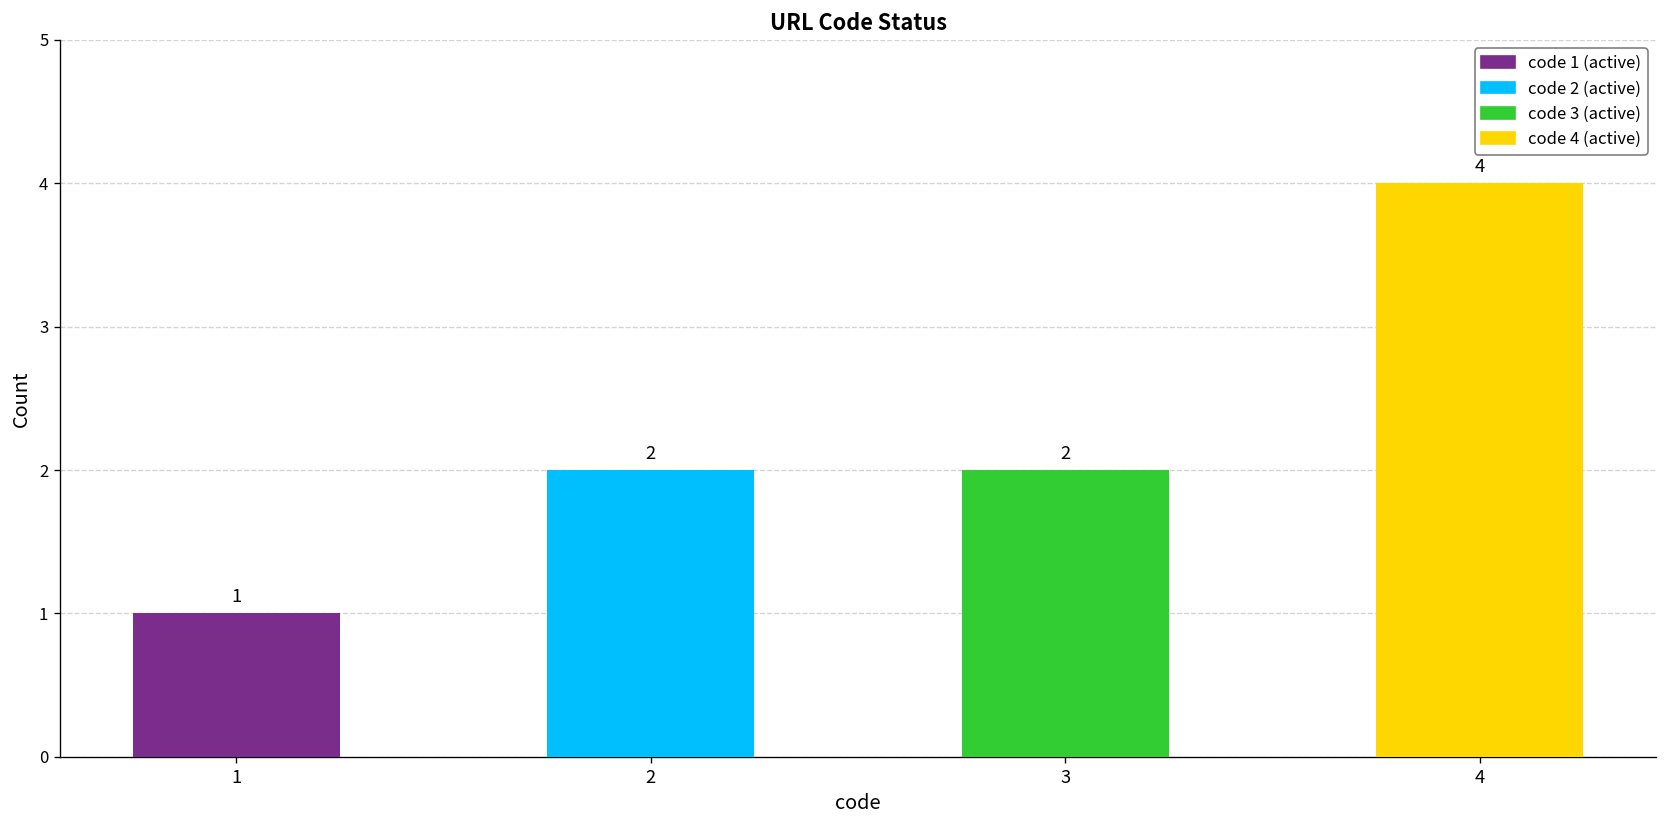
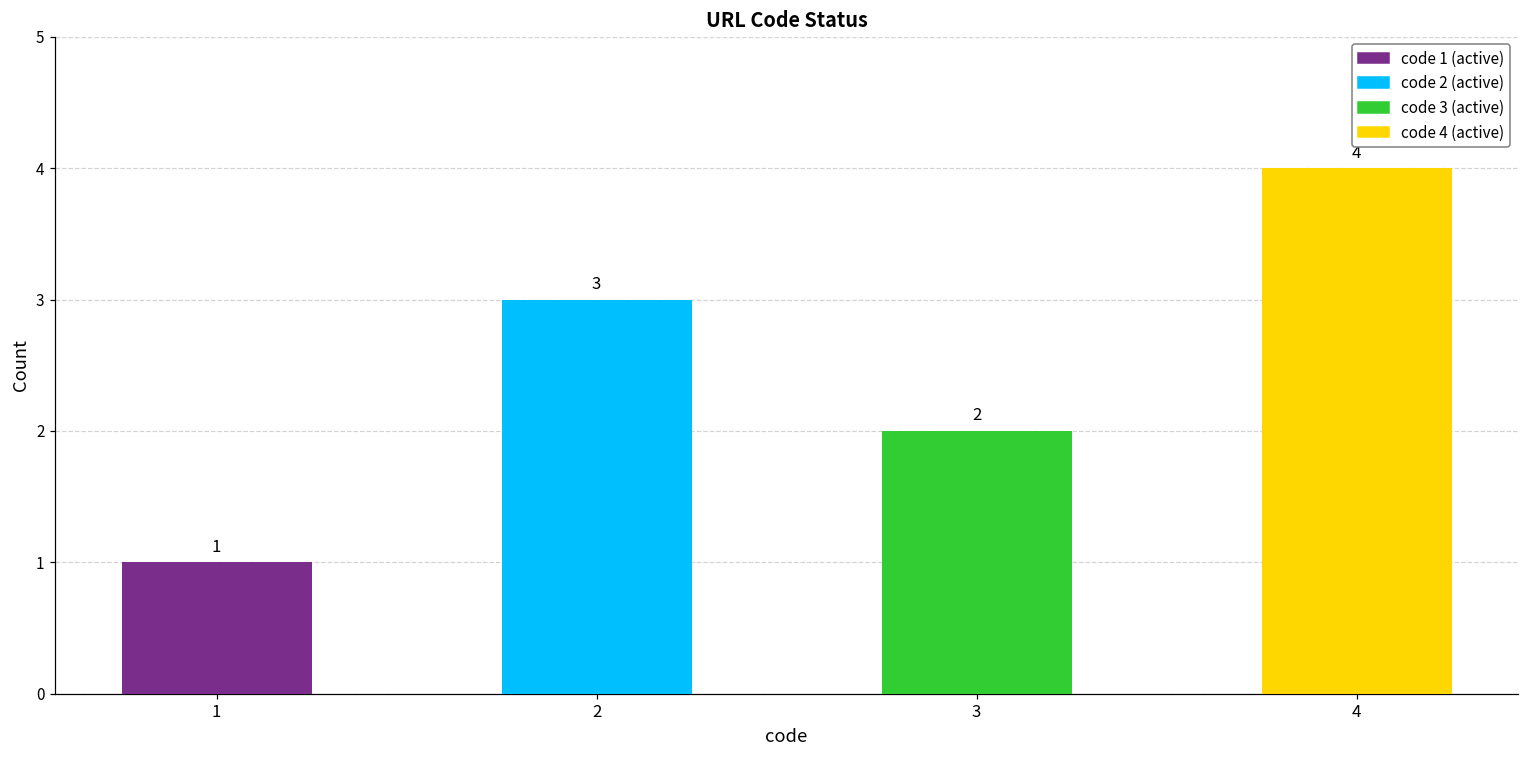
2: 2 -> 3
